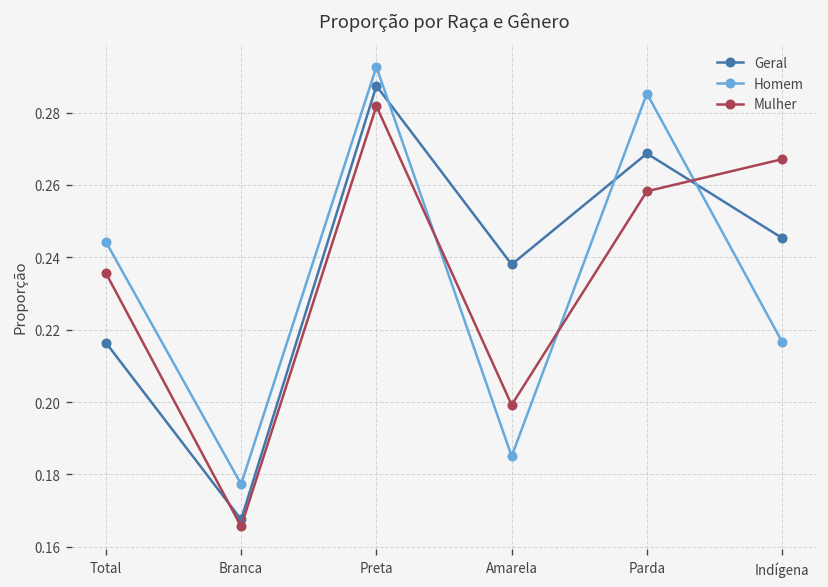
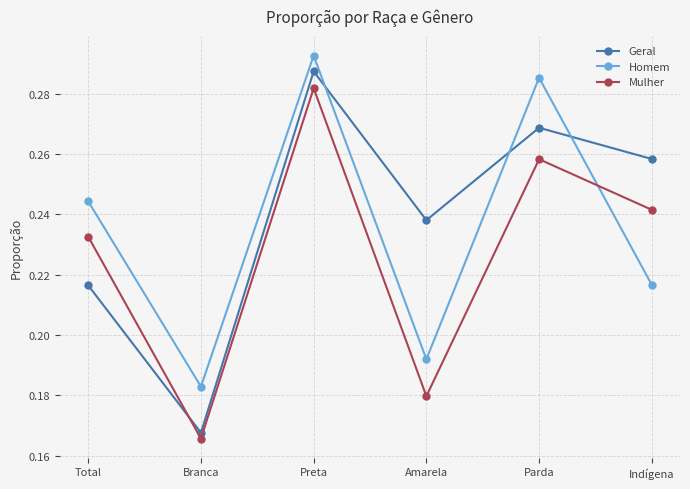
Mulher, Total: 0.236 -> 0.233
Homem, Branca: 0.177 -> 0.183
Homem, Amarela: 0.185 -> 0.192
Mulher, Amarela: 0.199 -> 0.180
Geral, Indígena: 0.245 -> 0.258
Mulher, Indígena: 0.267 -> 0.241
